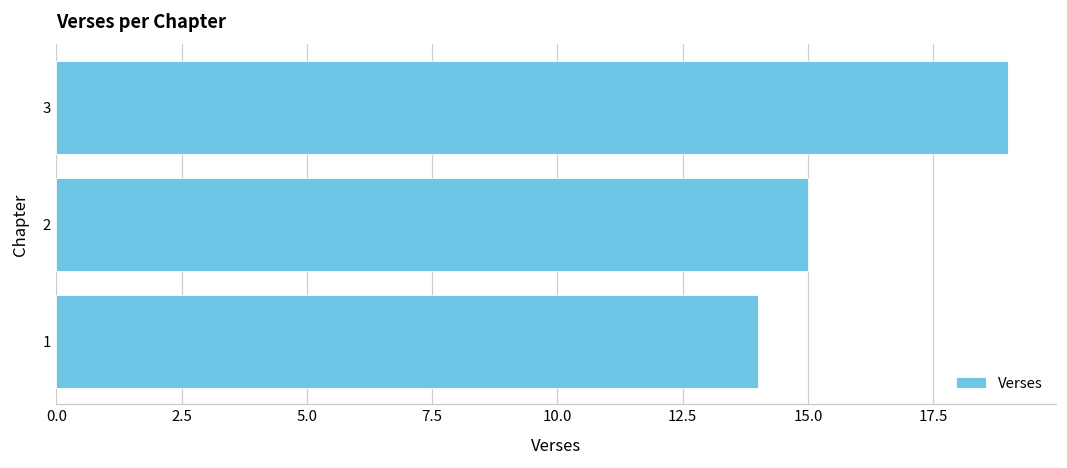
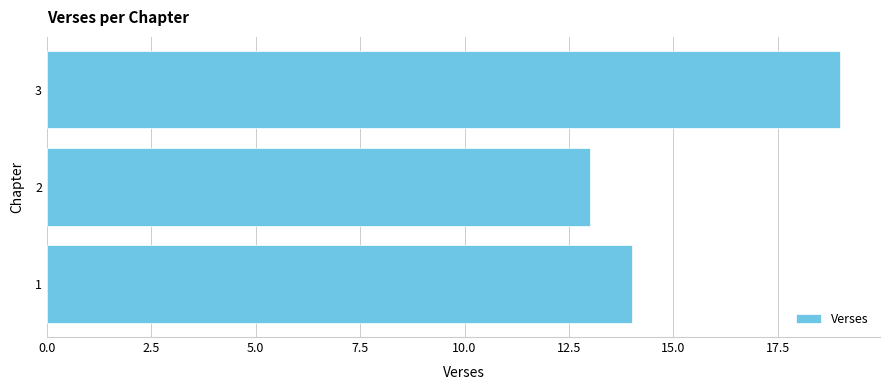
2: 15 -> 13
